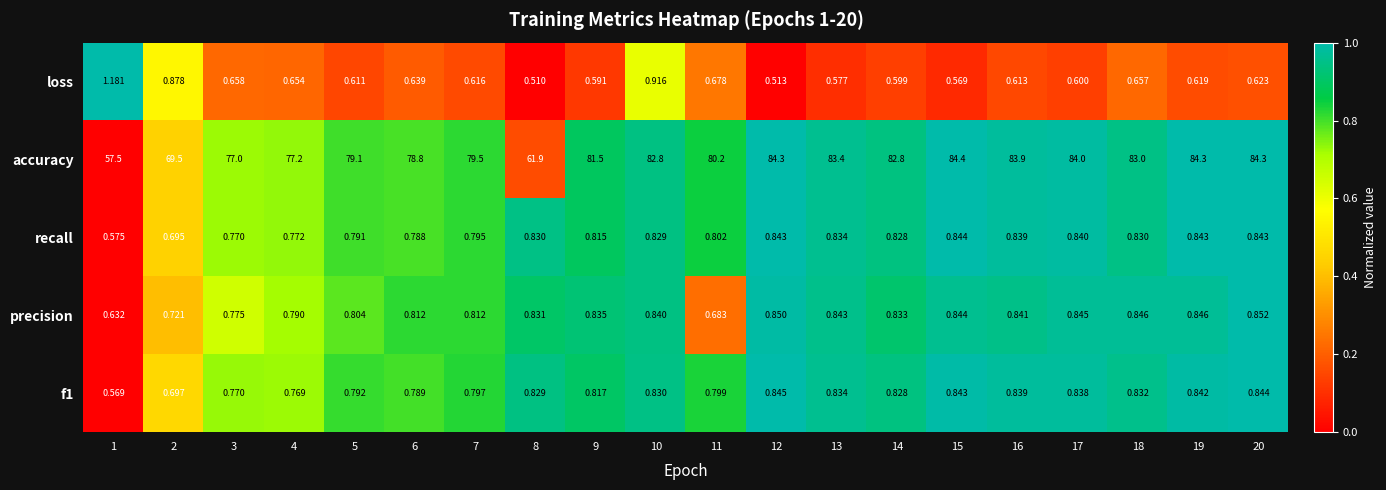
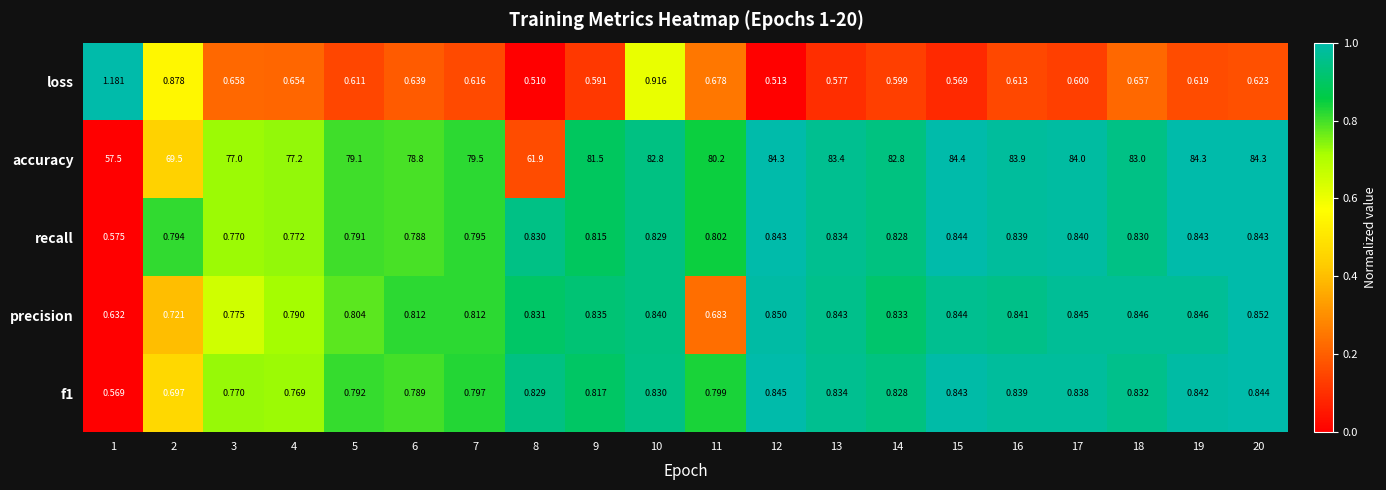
recall, 2: 0.695 -> 0.794
